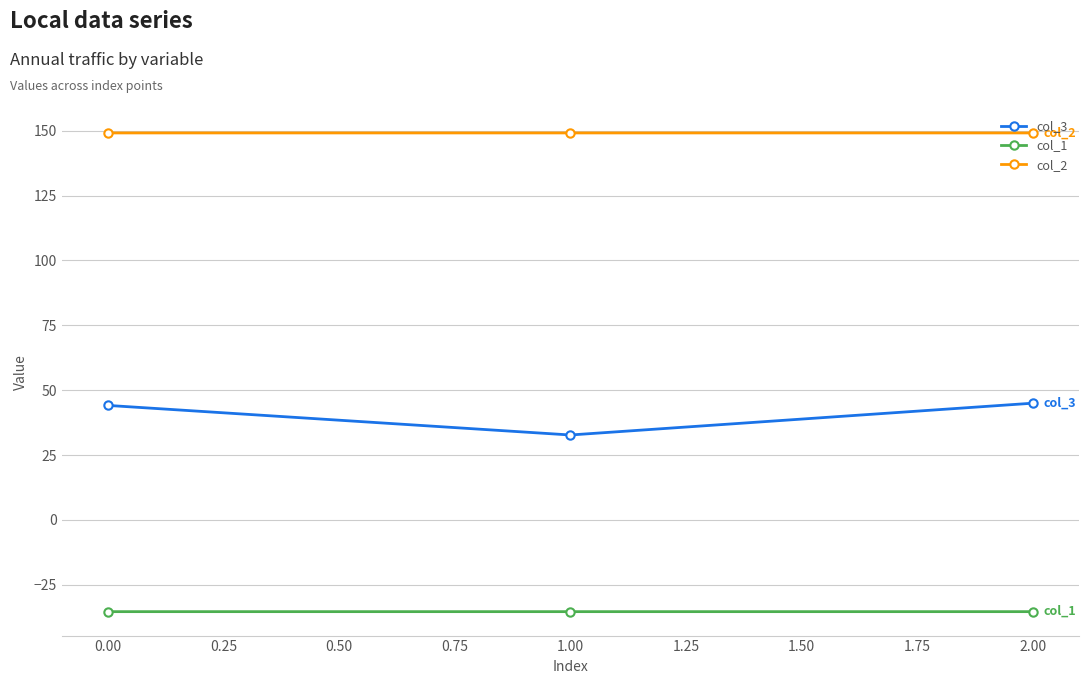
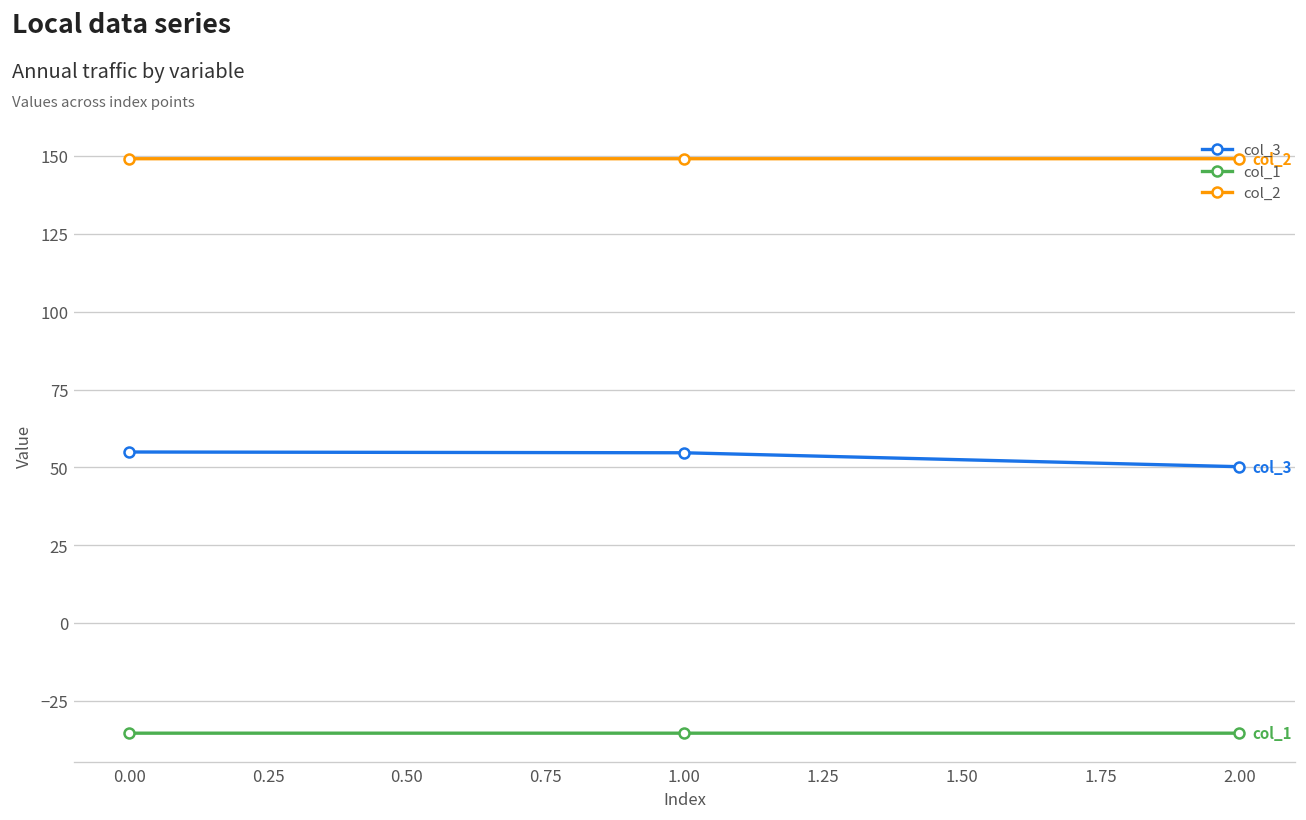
col_3, 0.00: 44 -> 55
col_3, 1.00: 33 -> 55
col_3, 2.00: 45 -> 50
